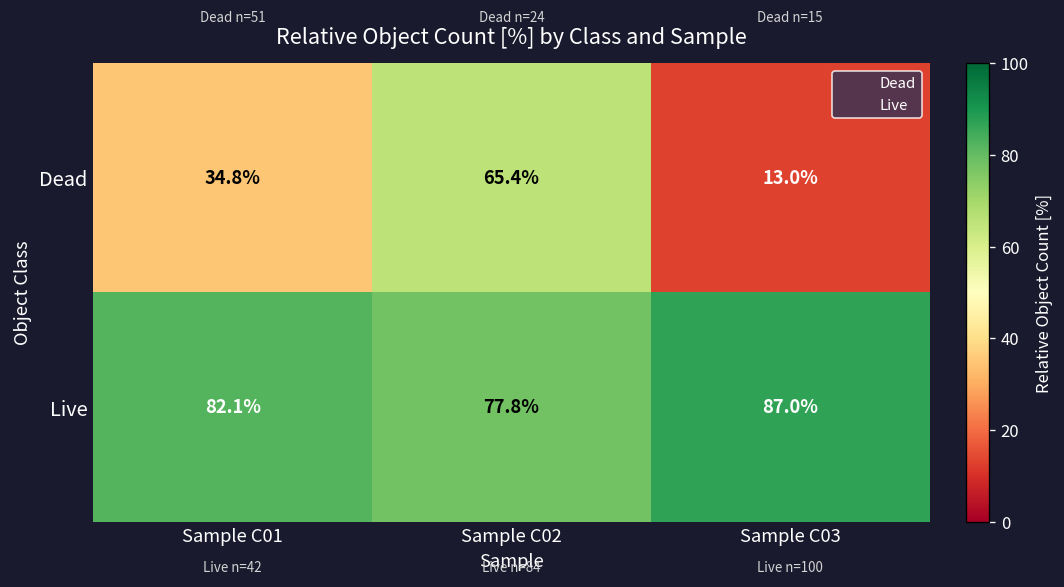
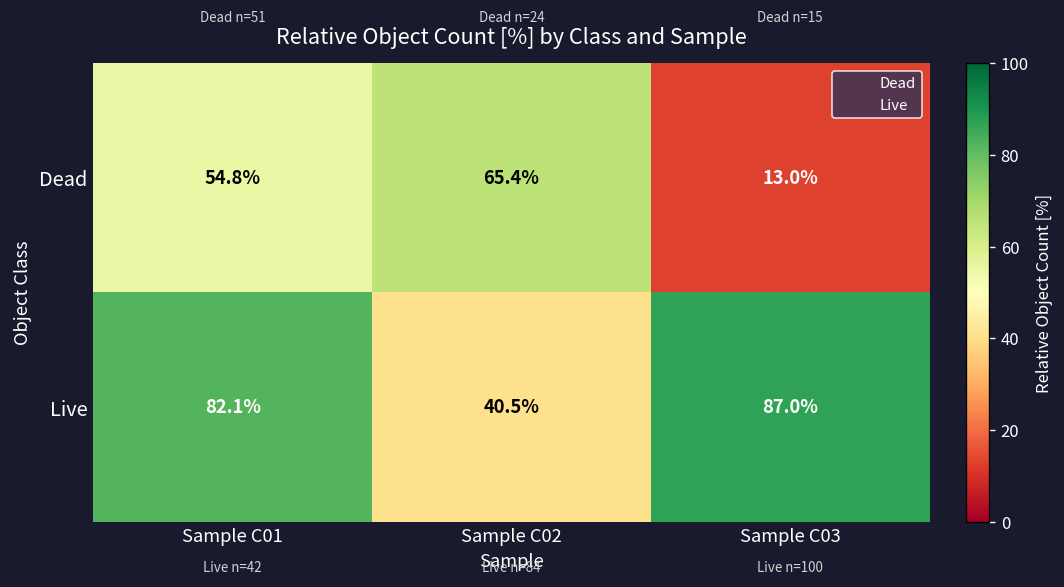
Dead, Sample C01: 34.8% -> 54.8%
Live, Sample C02: 77.8% -> 40.5%
